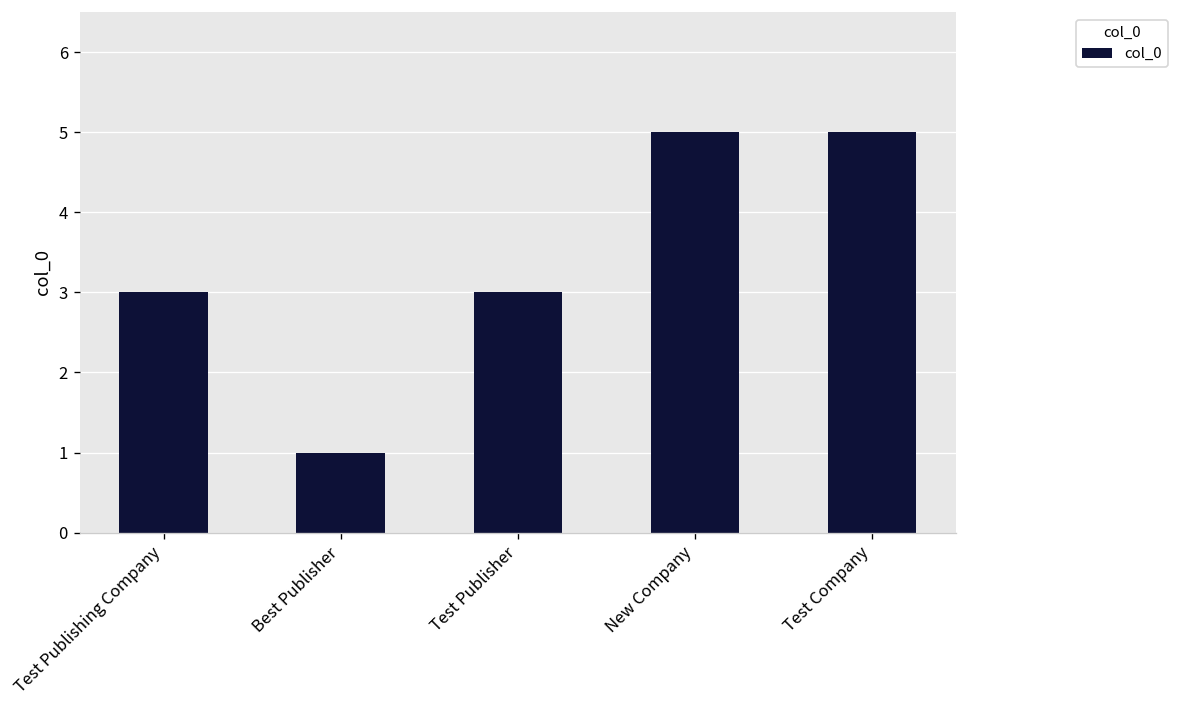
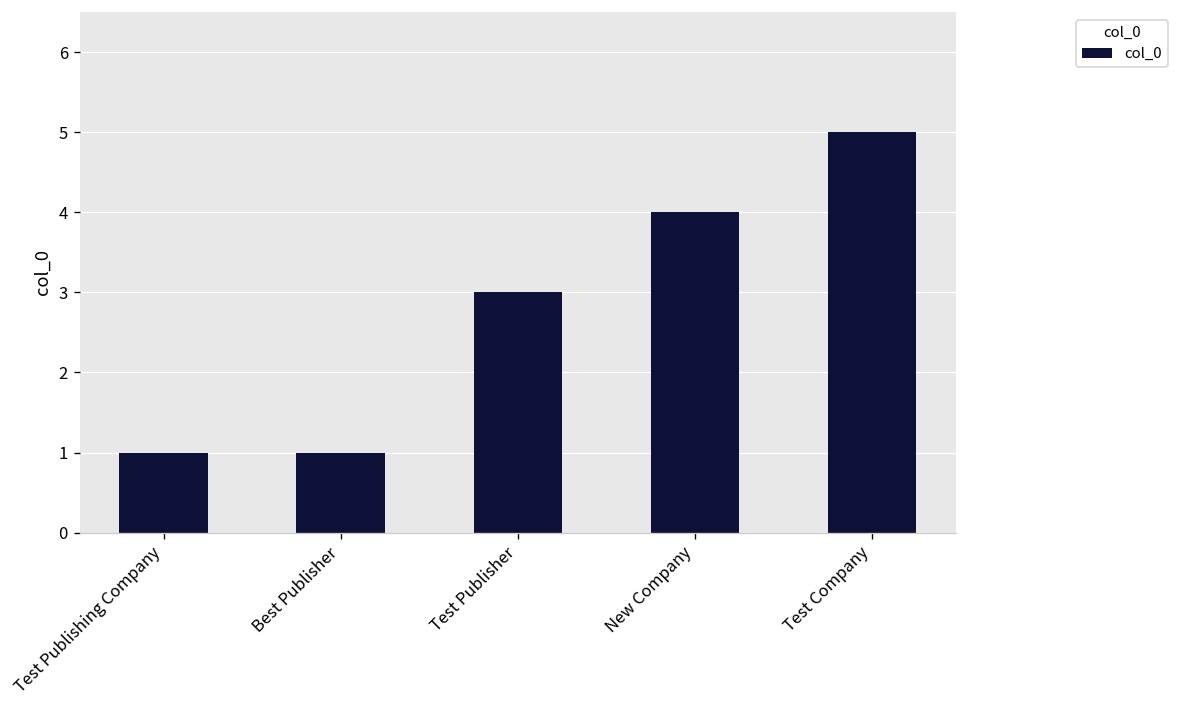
Test Publishing Company: 3 -> 1
New Company: 5 -> 4
